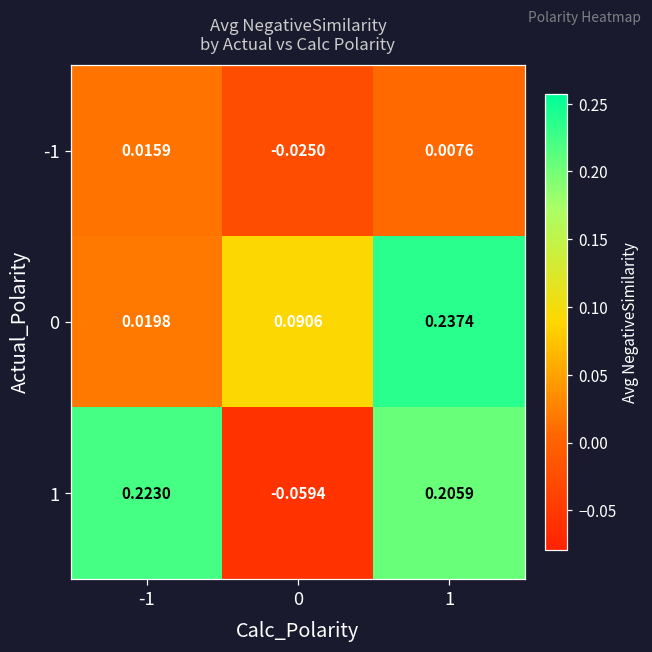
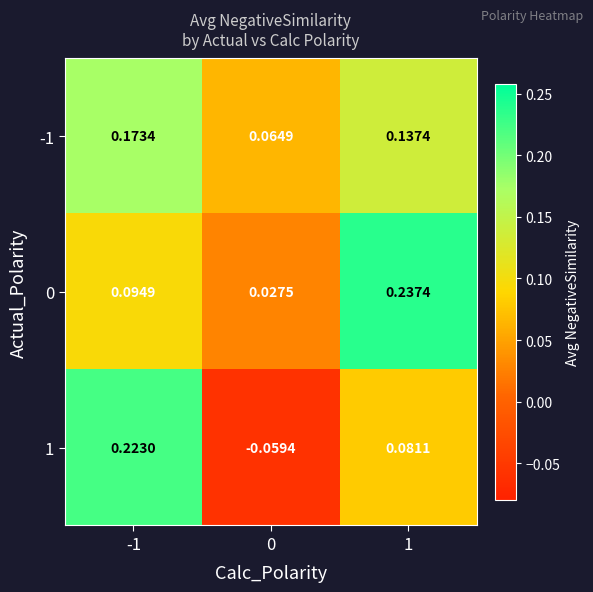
-1, -1: 0.0159 -> 0.1734
-1, 0: -0.0250 -> 0.0649
-1, 1: 0.0076 -> 0.1374
0, -1: 0.0198 -> 0.0949
0, 0: 0.0906 -> 0.0275
1, 1: 0.2059 -> 0.0811
